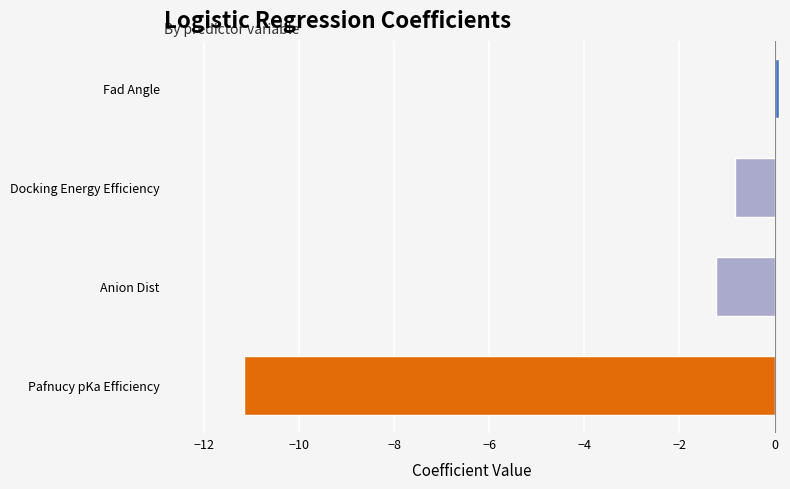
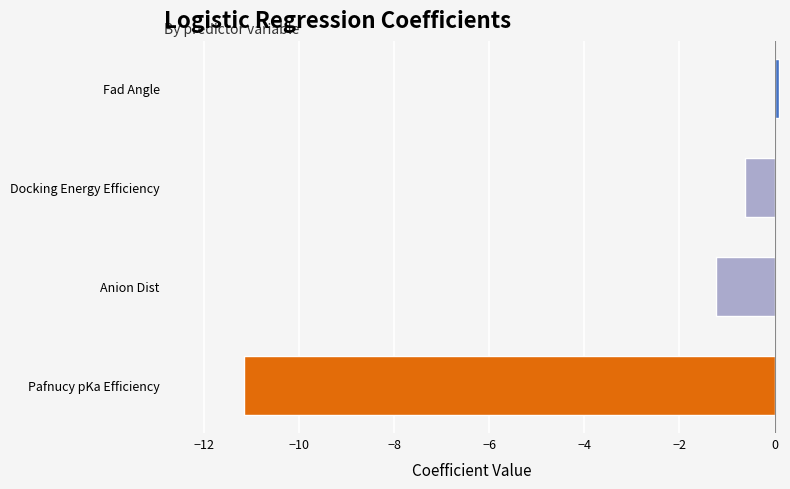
Docking Energy Efficiency: -0.8 -> -0.6
